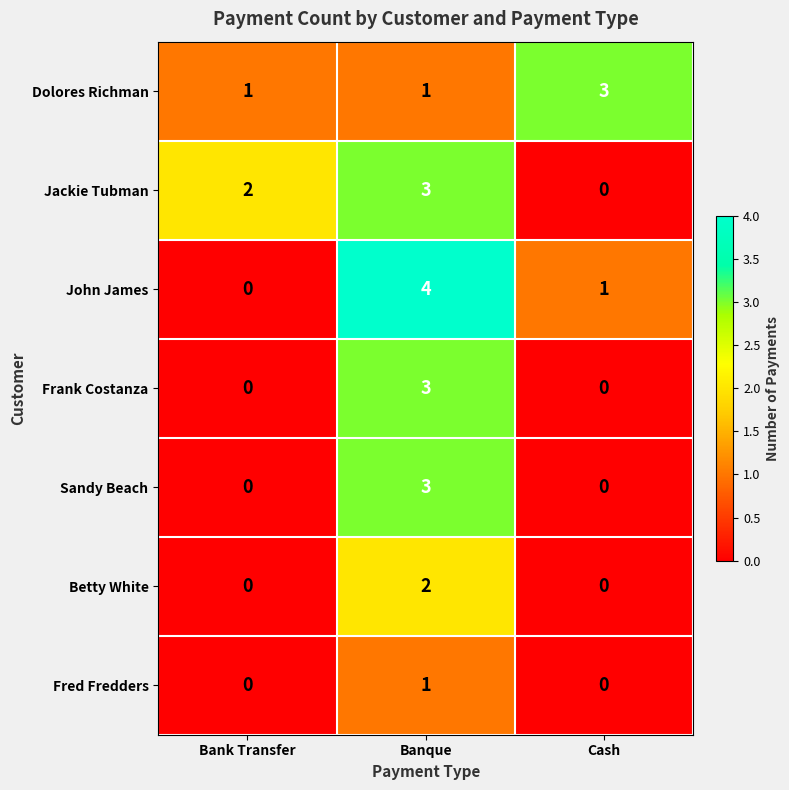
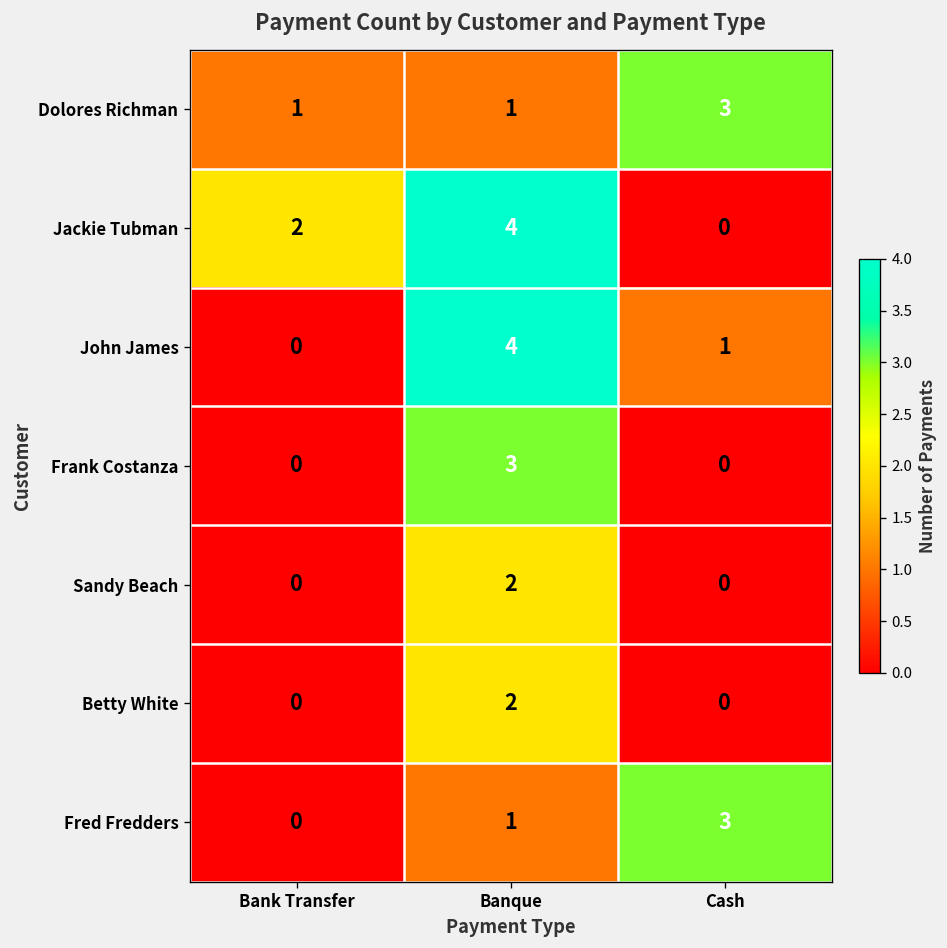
Jackie Tubman, Banque: 3 -> 4
Sandy Beach, Banque: 3 -> 2
Fred Fredders, Cash: 0 -> 3
